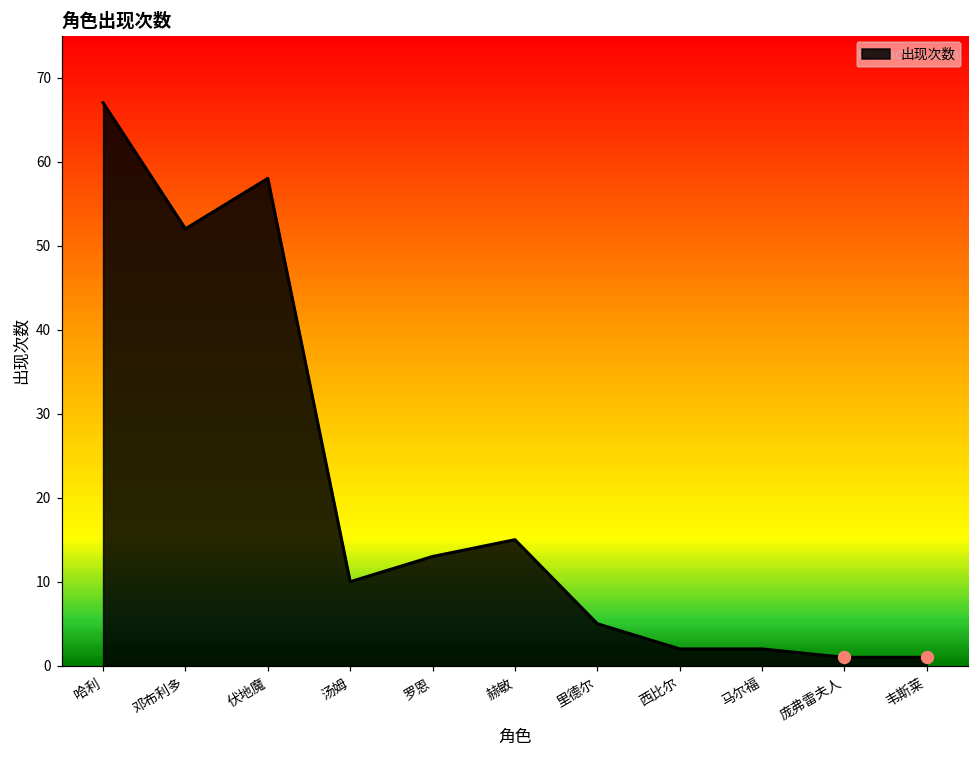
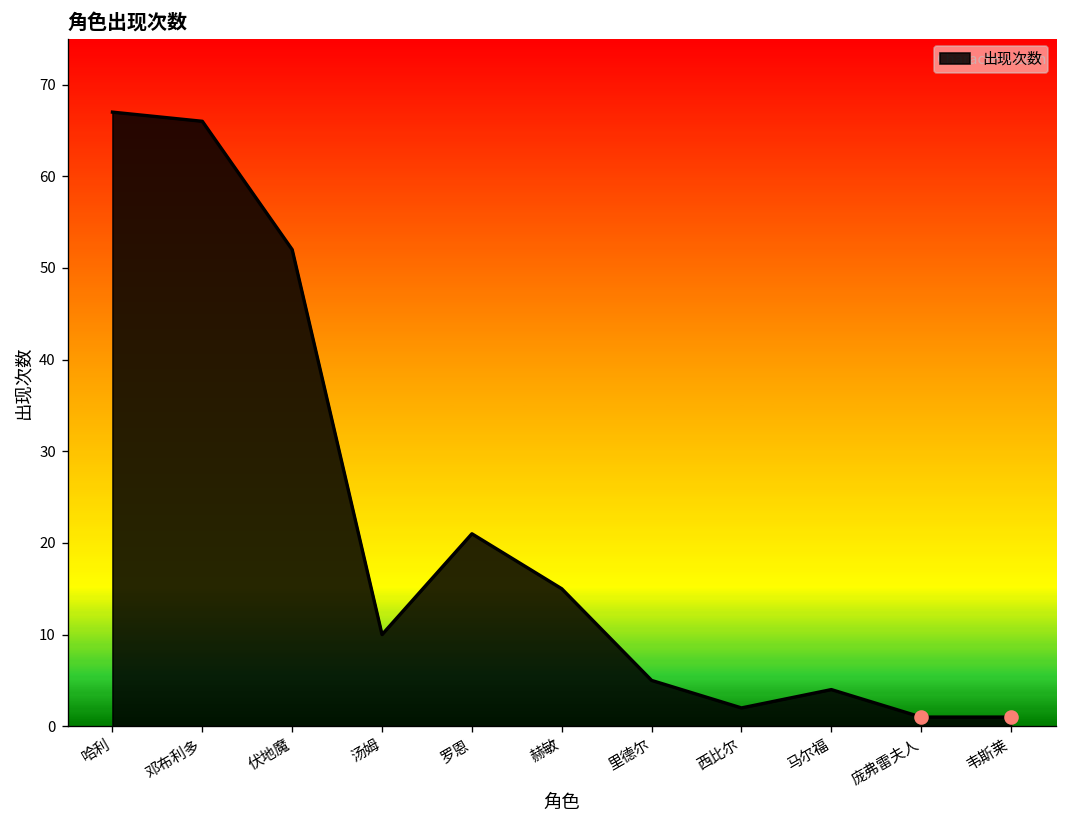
出现次数, 邓布利多: 52 -> 66
出现次数, 伏地魔: 58 -> 52
出现次数, 罗恩: 13 -> 21
出现次数, 马尔福: 2 -> 4
